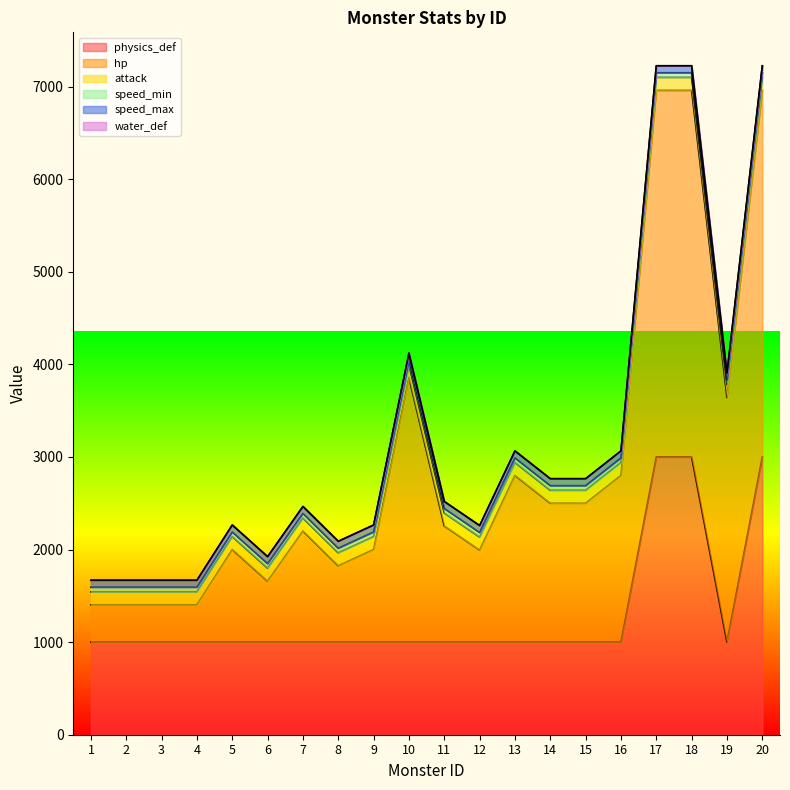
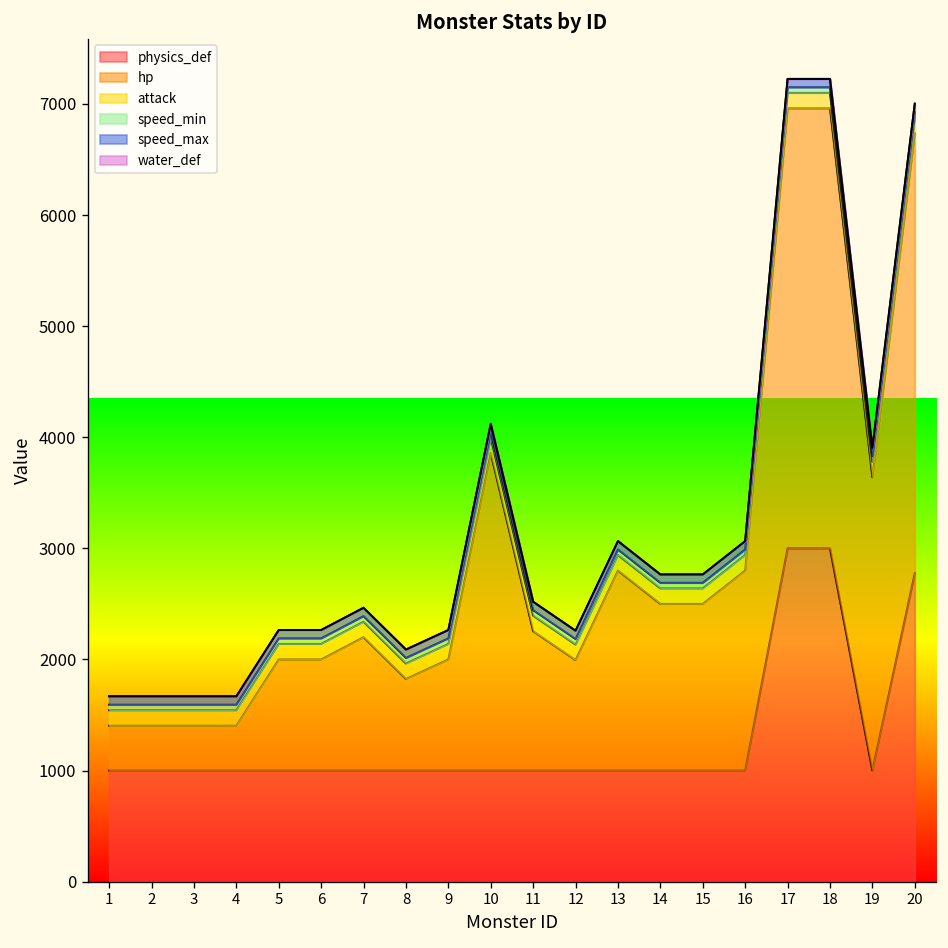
hp, 6: 700 -> 1000
physics_def, 20: 3000 -> 2800
